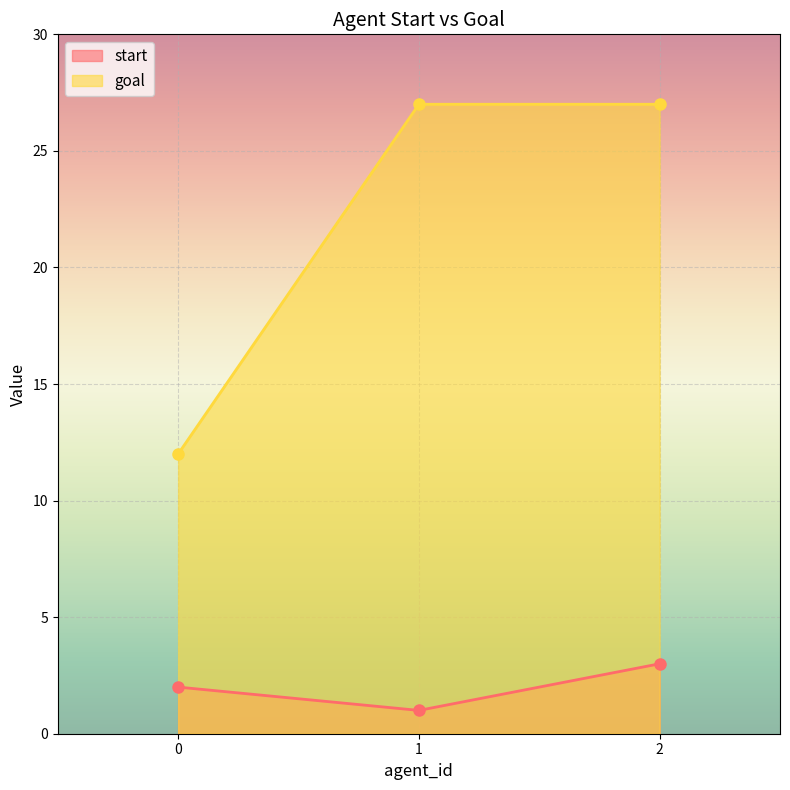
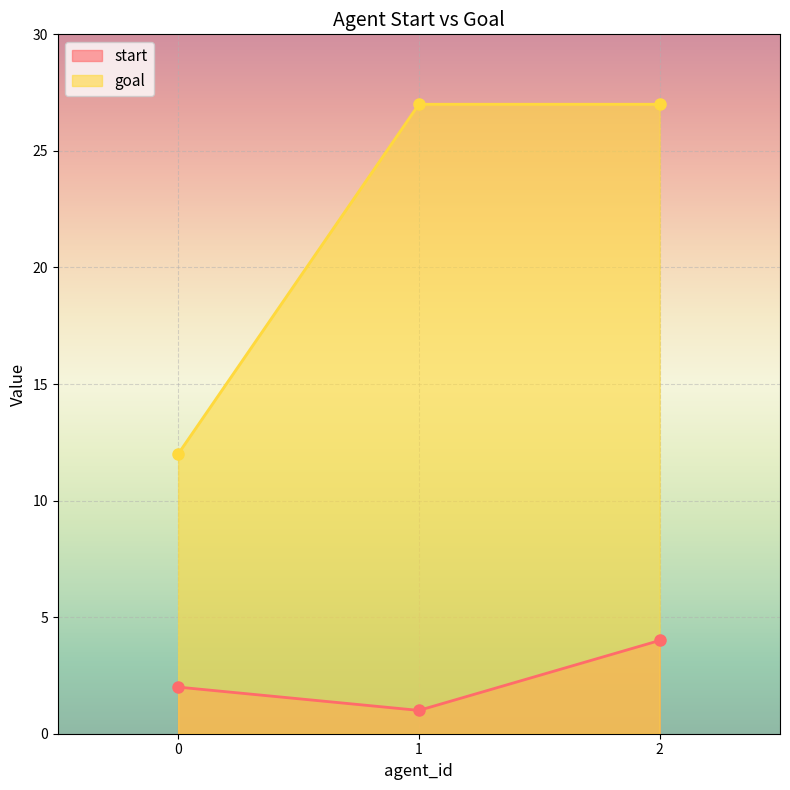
start, 2: 3 -> 4
